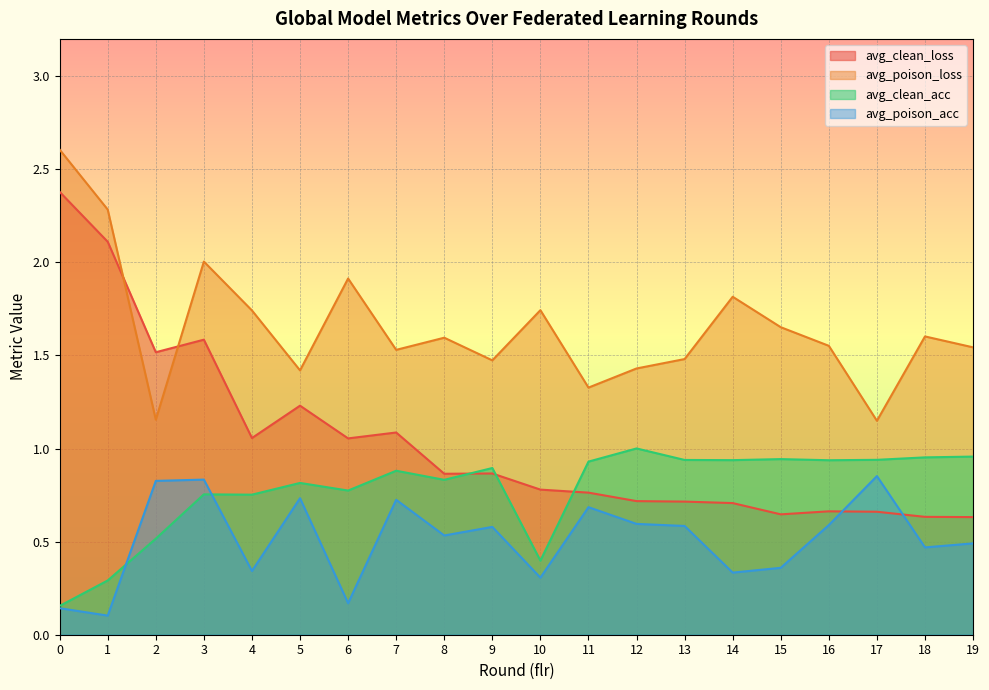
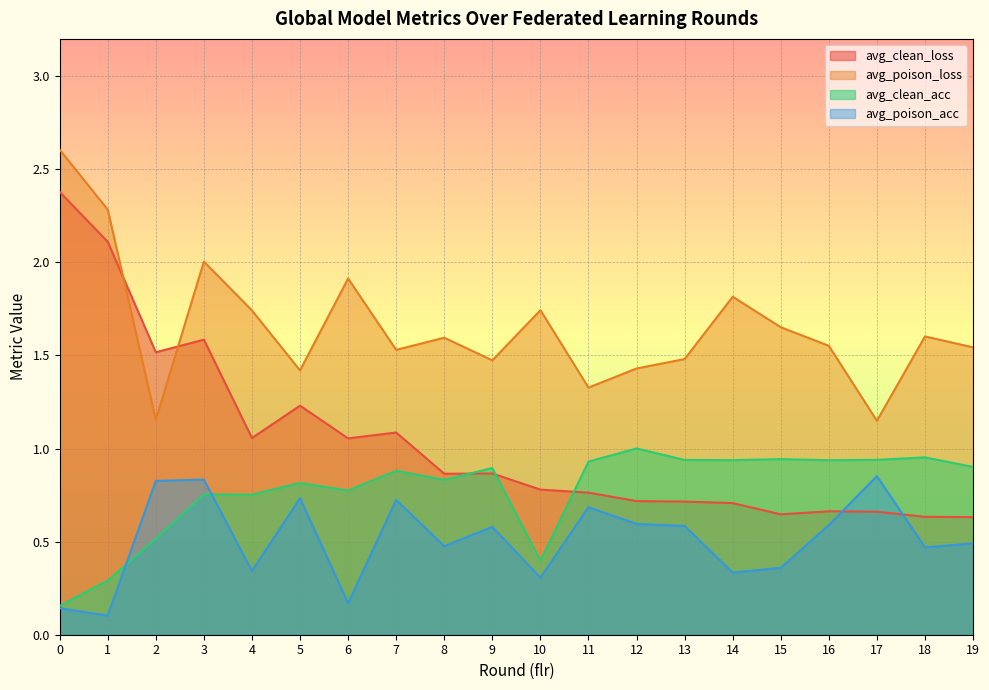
avg_poison_acc, 8: 0.53 -> 0.48
avg_clean_acc, 19: 0.96 -> 0.90
